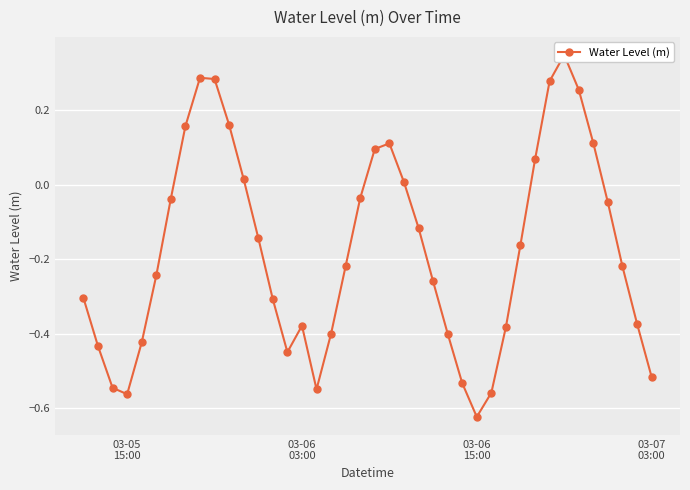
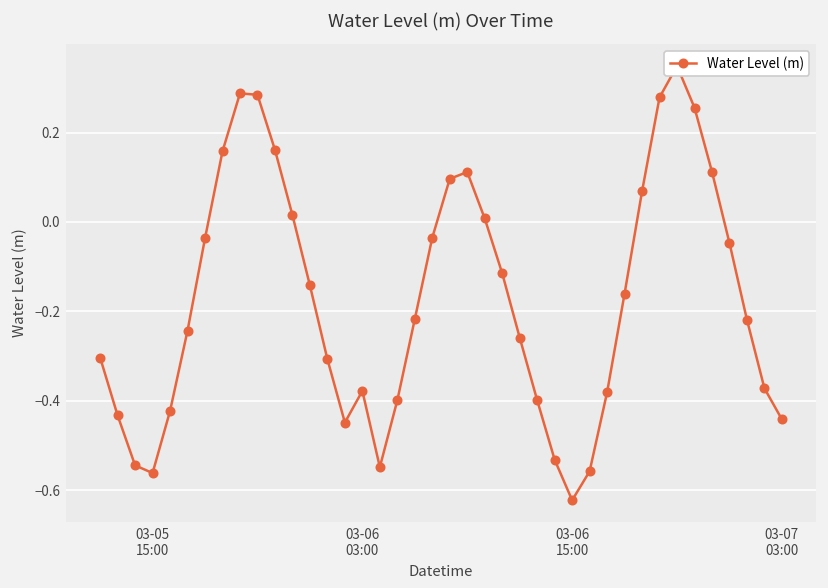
03-07 03:00: -0.52 -> -0.44
